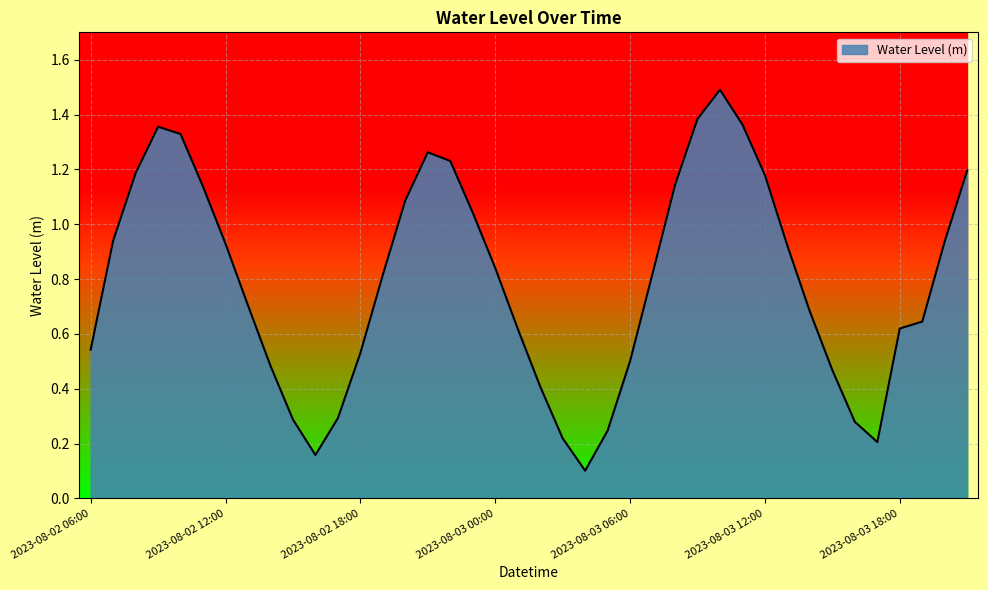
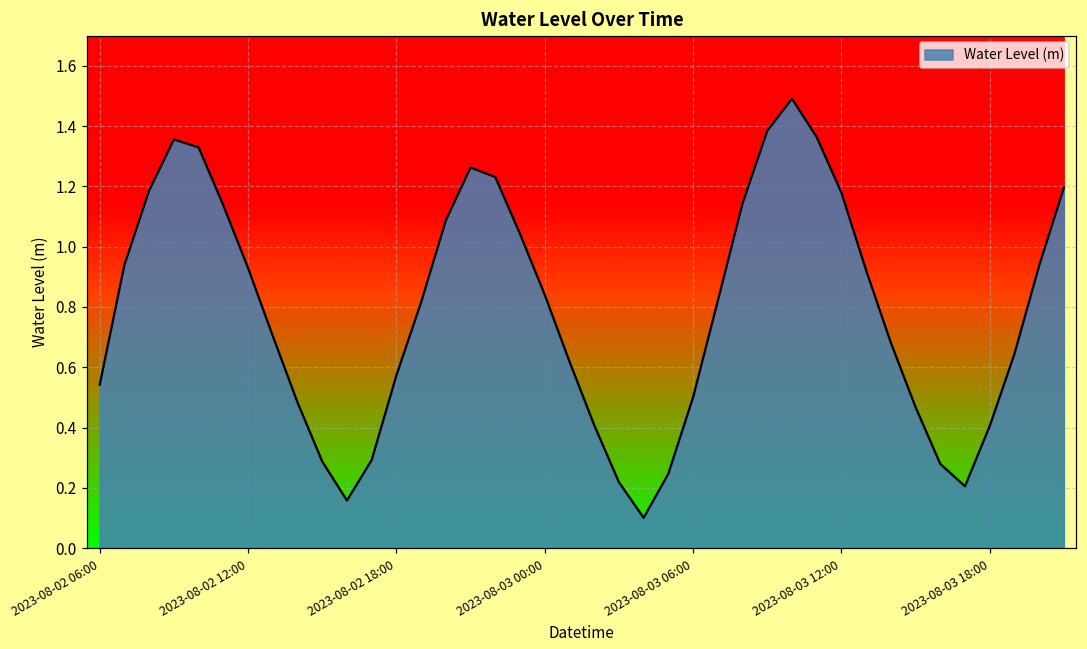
2023-08-02 18:00: 0.53 -> 0.57
2023-08-03 18:00: 0.62 -> 0.41
